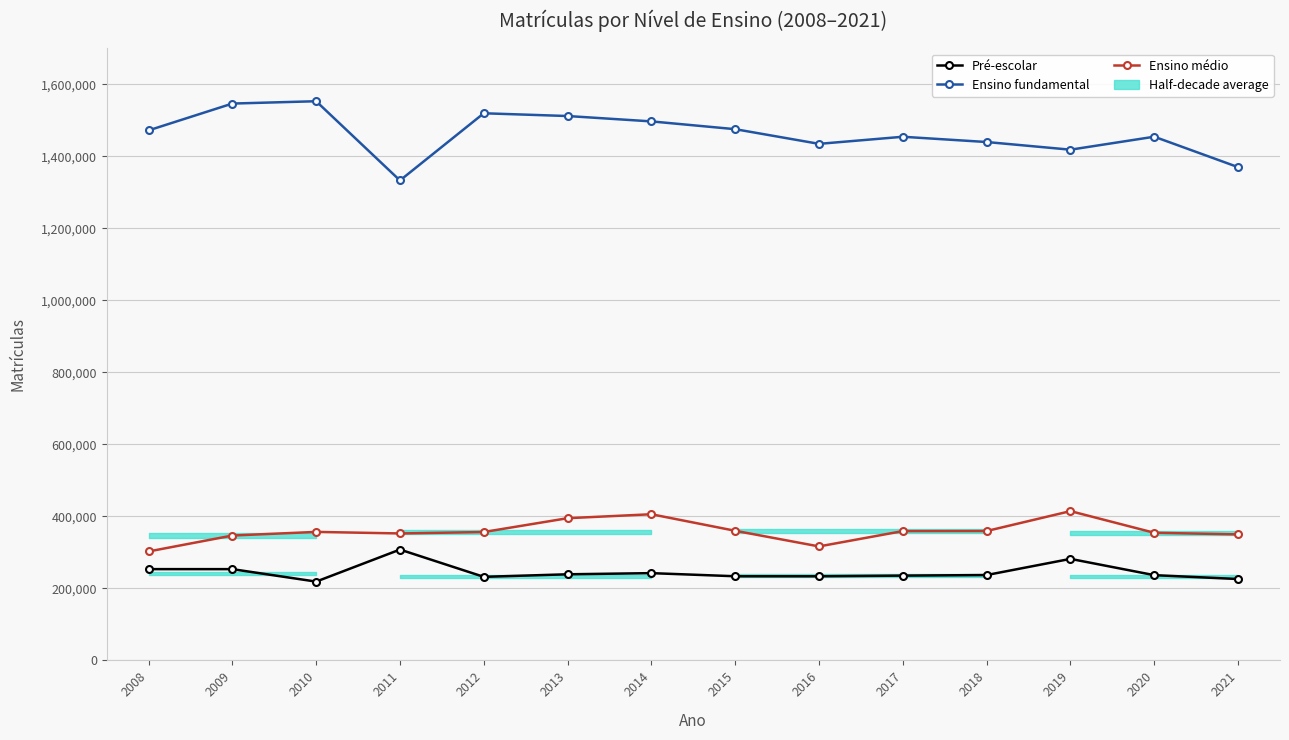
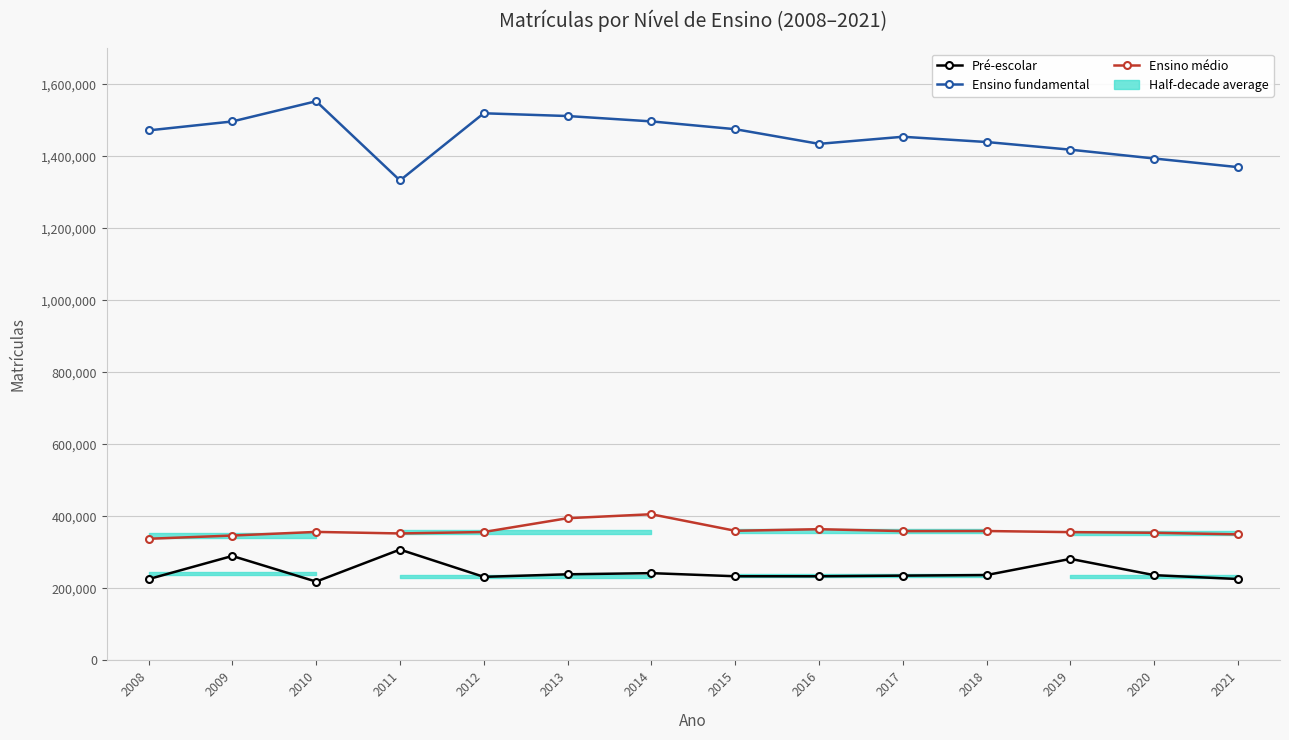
Pré-escolar, 2008: 250,000 -> 230,000
Ensino médio, 2008: 300,000 -> 340,000
Pré-escolar, 2009: 250,000 -> 290,000
Ensino fundamental, 2009: 1,550,000 -> 1,500,000
Ensino médio, 2016: 320,000 -> 360,000
Ensino médio, 2019: 410,000 -> 360,000
Ensino fundamental, 2020: 1,450,000 -> 1,390,000
